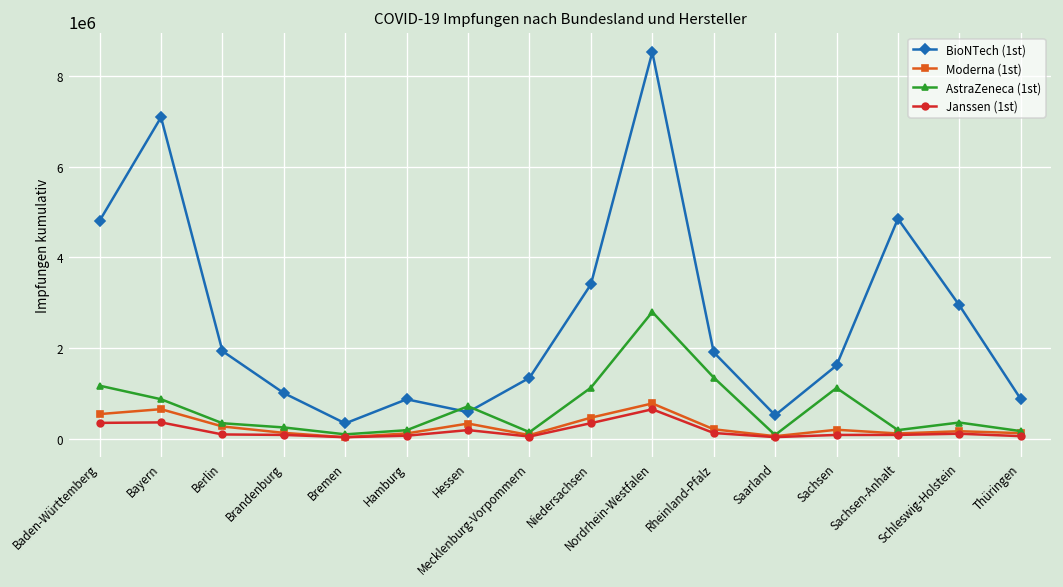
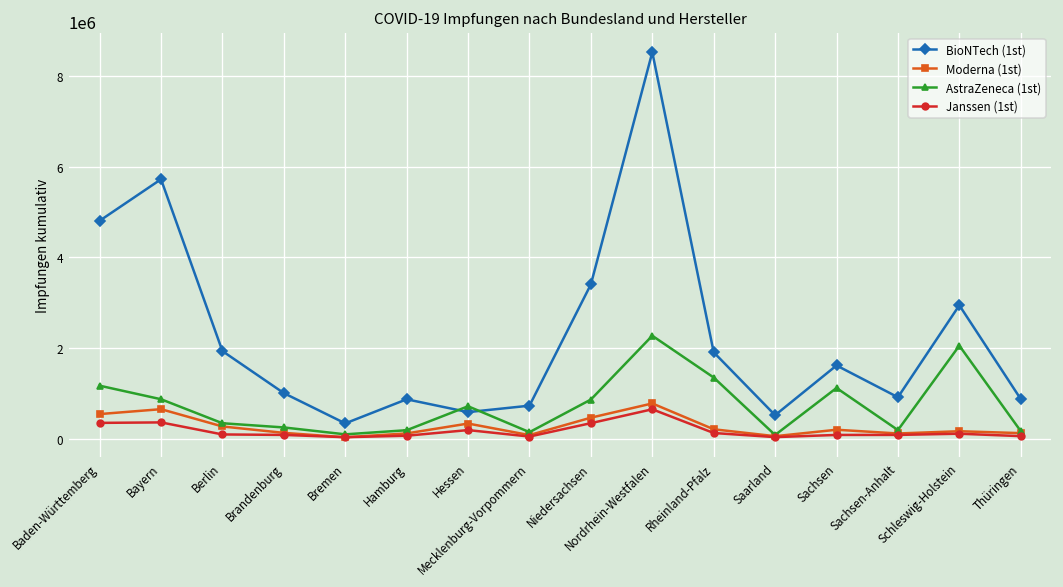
BioNTech (1st), Bayern: 7100000 -> 5700000
BioNTech (1st), Mecklenburg-Vorpommern: 1300000 -> 700000
AstraZeneca (1st), Niedersachsen: 1100000 -> 900000
AstraZeneca (1st), Nordrhein-Westfalen: 2800000 -> 2300000
BioNTech (1st), Sachsen-Anhalt: 4900000 -> 900000
AstraZeneca (1st), Schleswig-Holstein: 400000 -> 2100000
